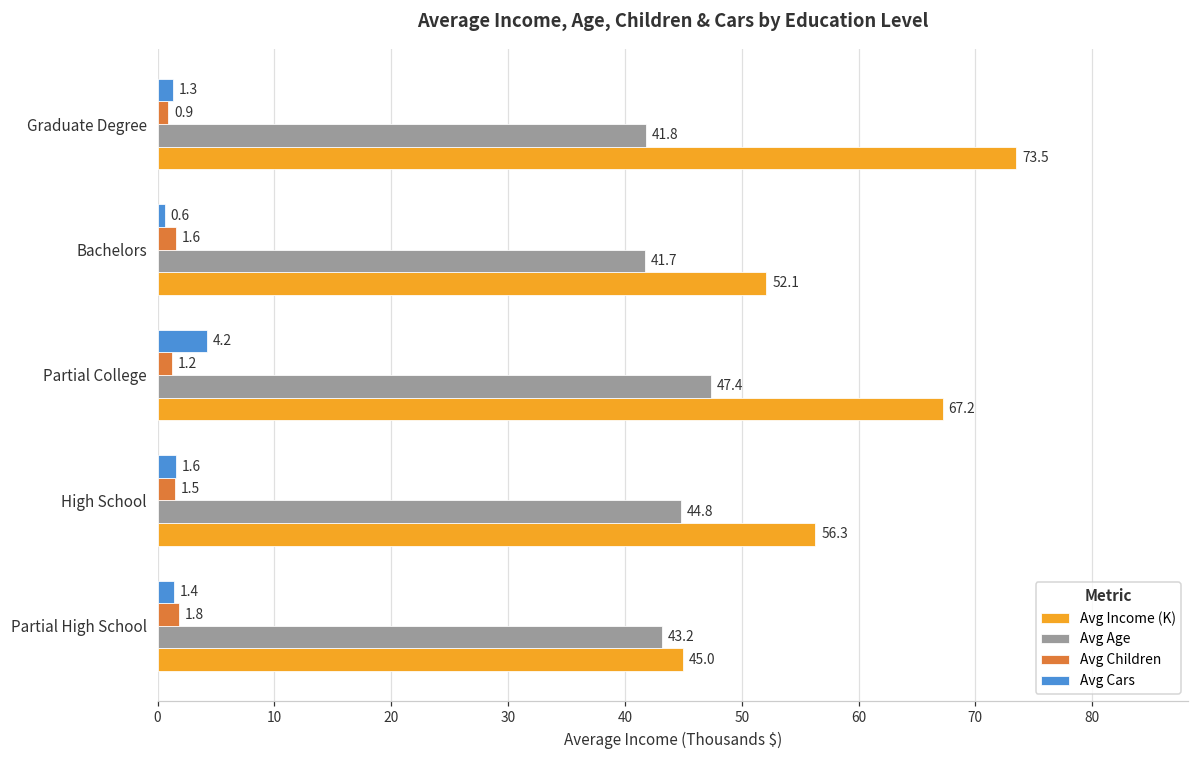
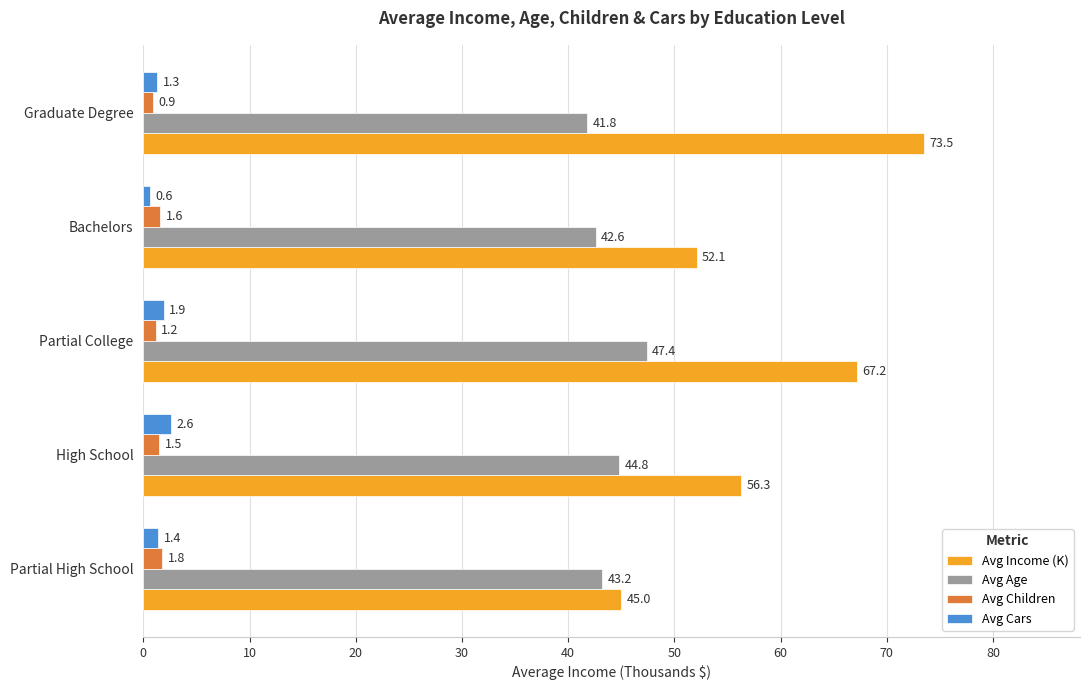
Avg Age, Bachelors: 41.7 -> 42.6
Avg Cars, Partial College: 4.2 -> 1.9
Avg Cars, High School: 1.6 -> 2.6
